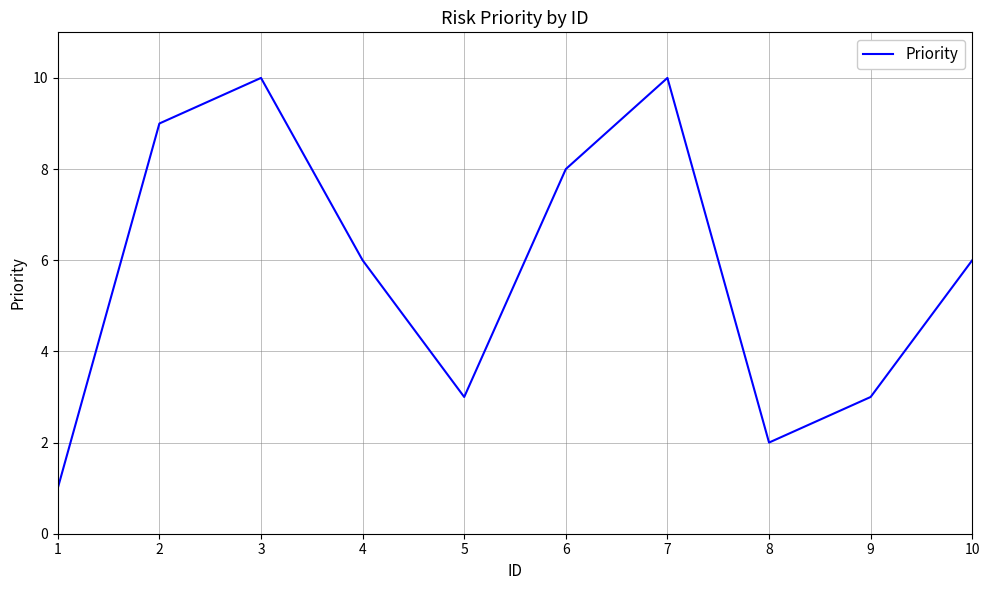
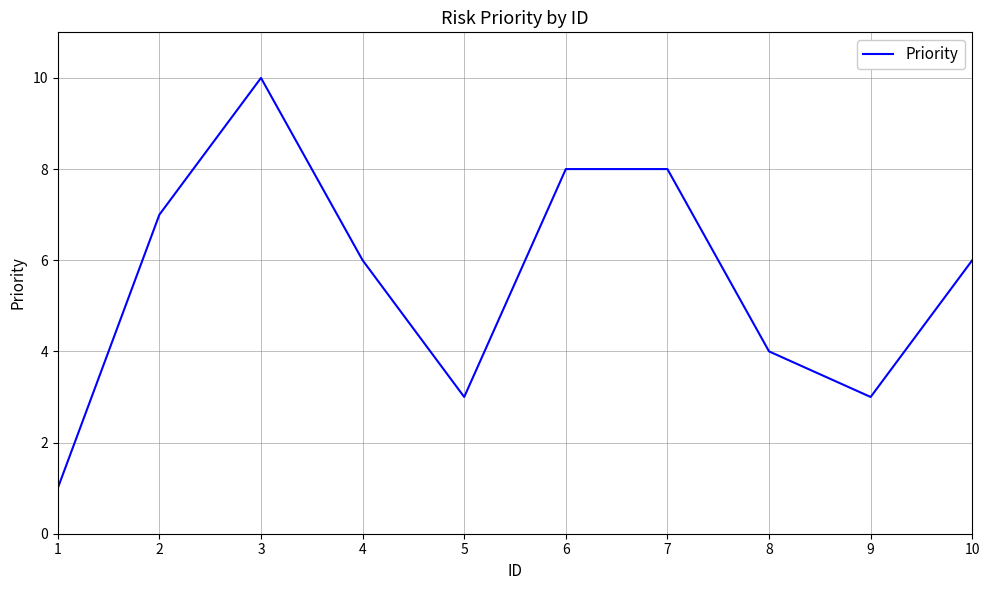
2: 9 -> 7
7: 10 -> 8
8: 2 -> 4
